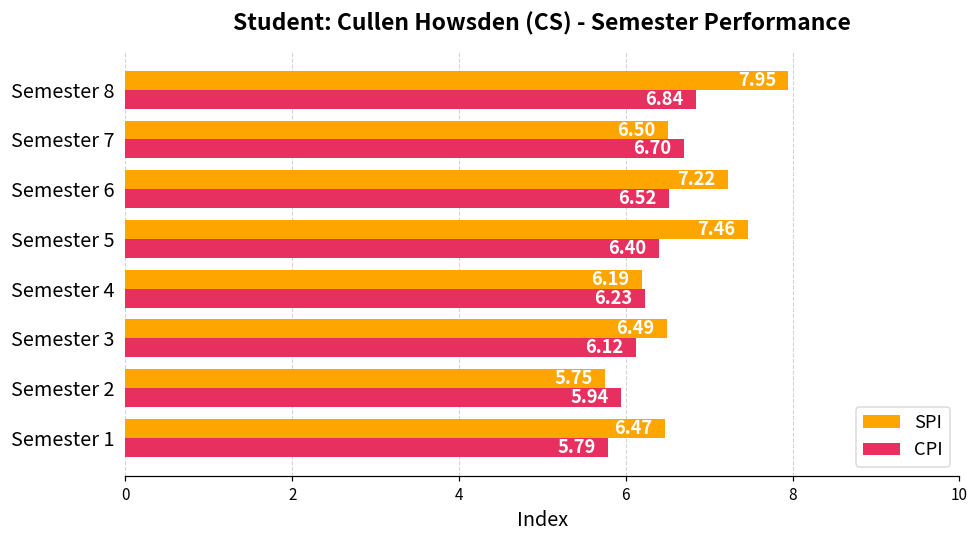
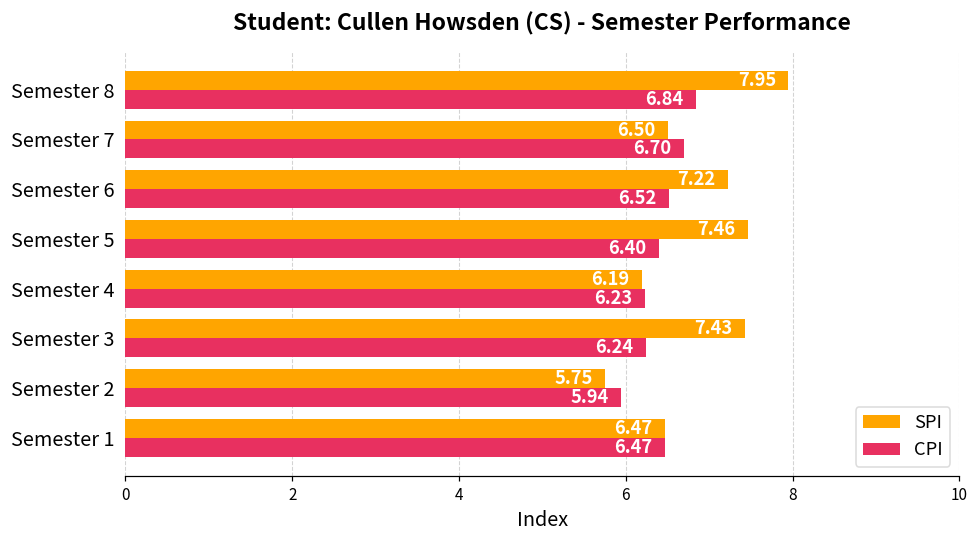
SPI, Semester 3: 6.49 -> 7.43
CPI, Semester 3: 6.12 -> 6.24
CPI, Semester 1: 5.79 -> 6.47
